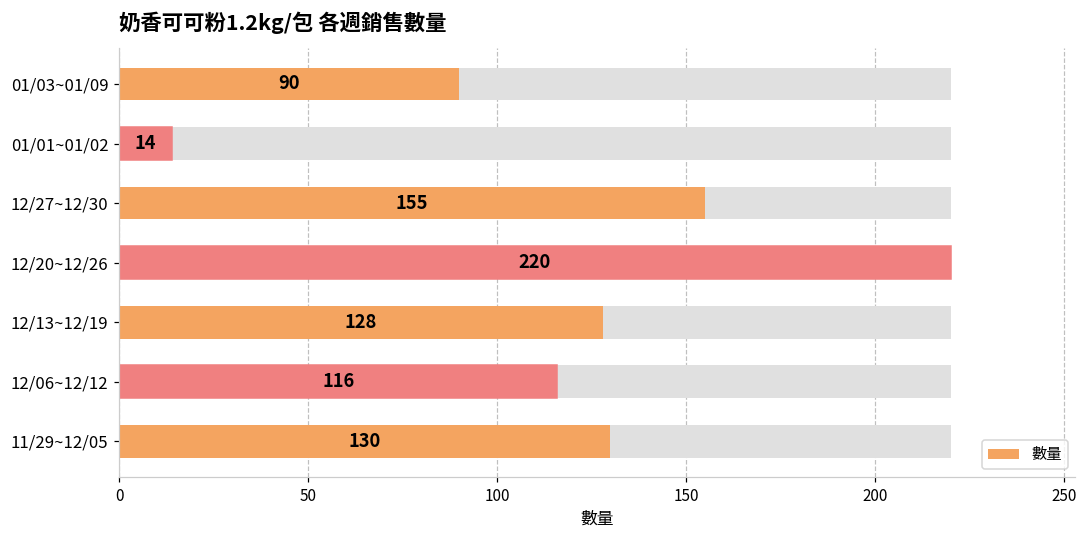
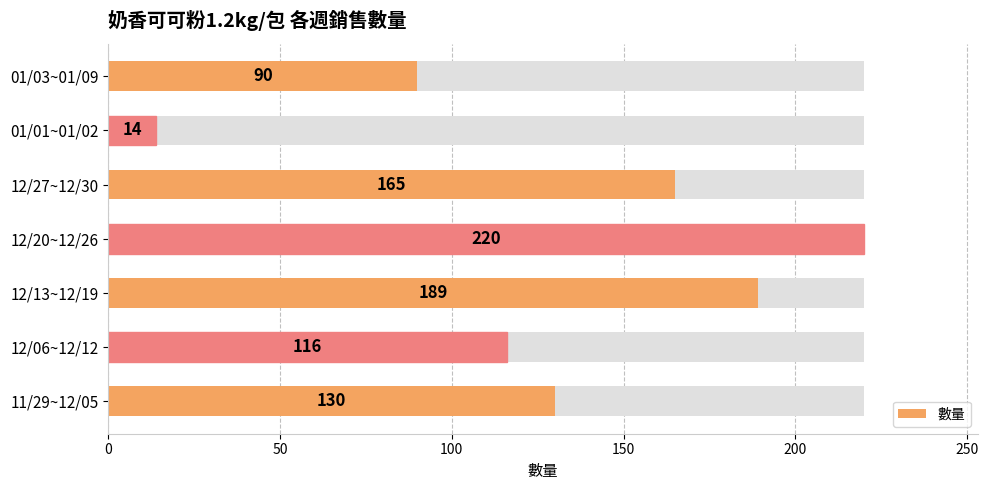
數量, 12/27~12/30: 155 -> 165
數量, 12/13~12/19: 128 -> 189
